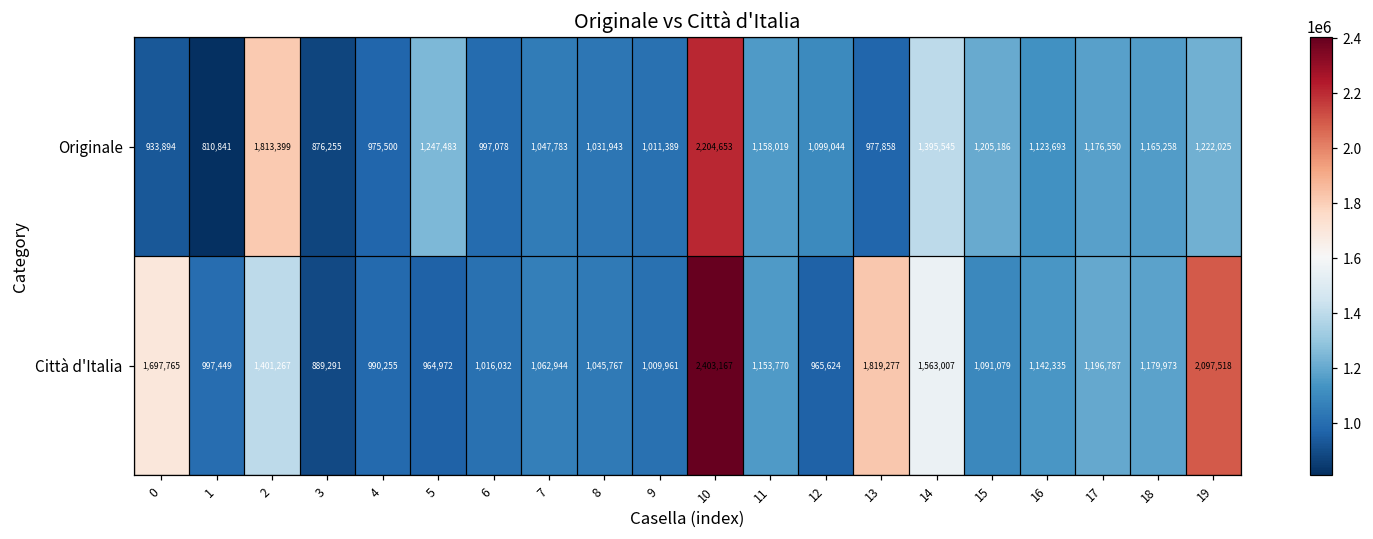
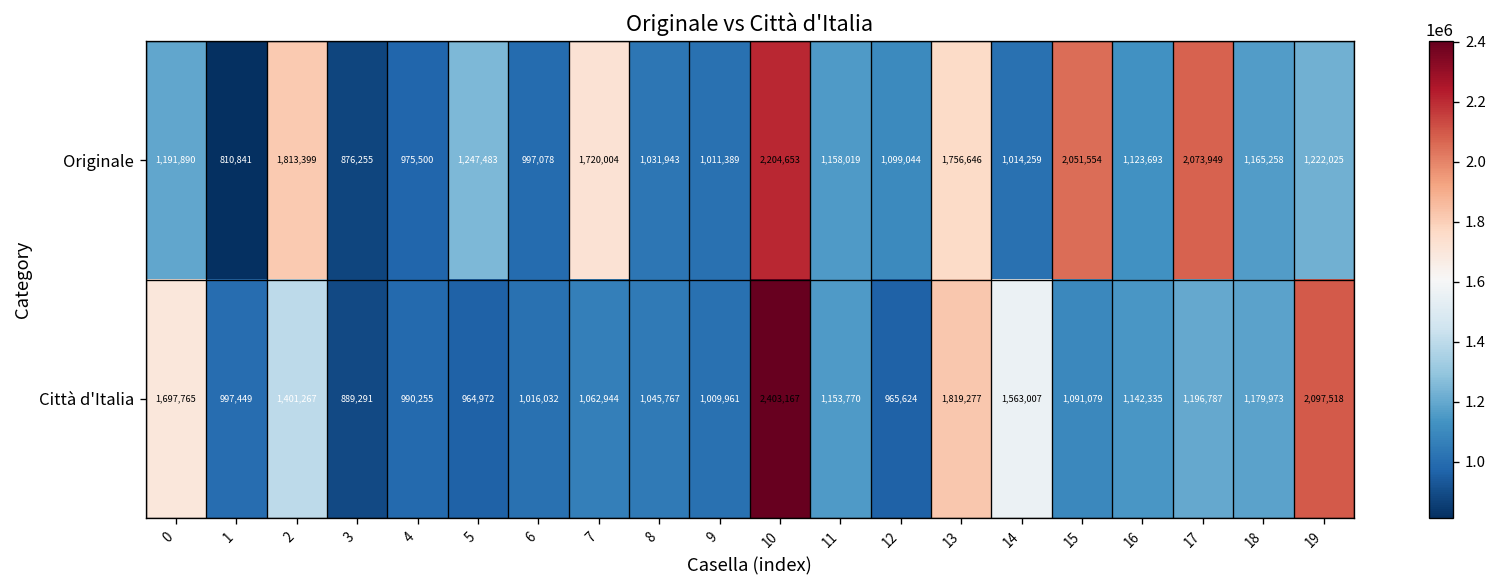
Originale, 0: 933,894 -> 1,191,890
Originale, 7: 1,047,783 -> 1,720,004
Originale, 13: 977,858 -> 1,756,646
Originale, 14: 1,395,545 -> 1,014,259
Originale, 15: 1,205,186 -> 2,051,554
Originale, 17: 1,176,550 -> 2,073,949
